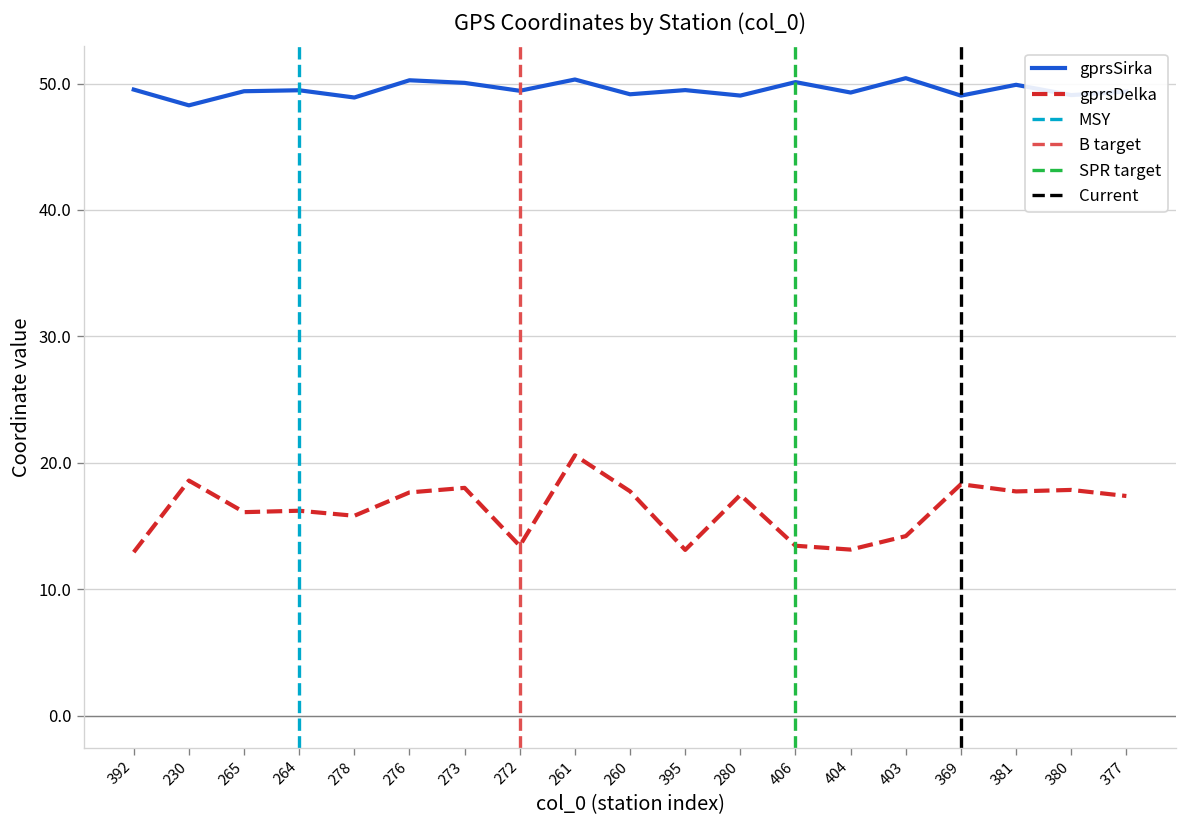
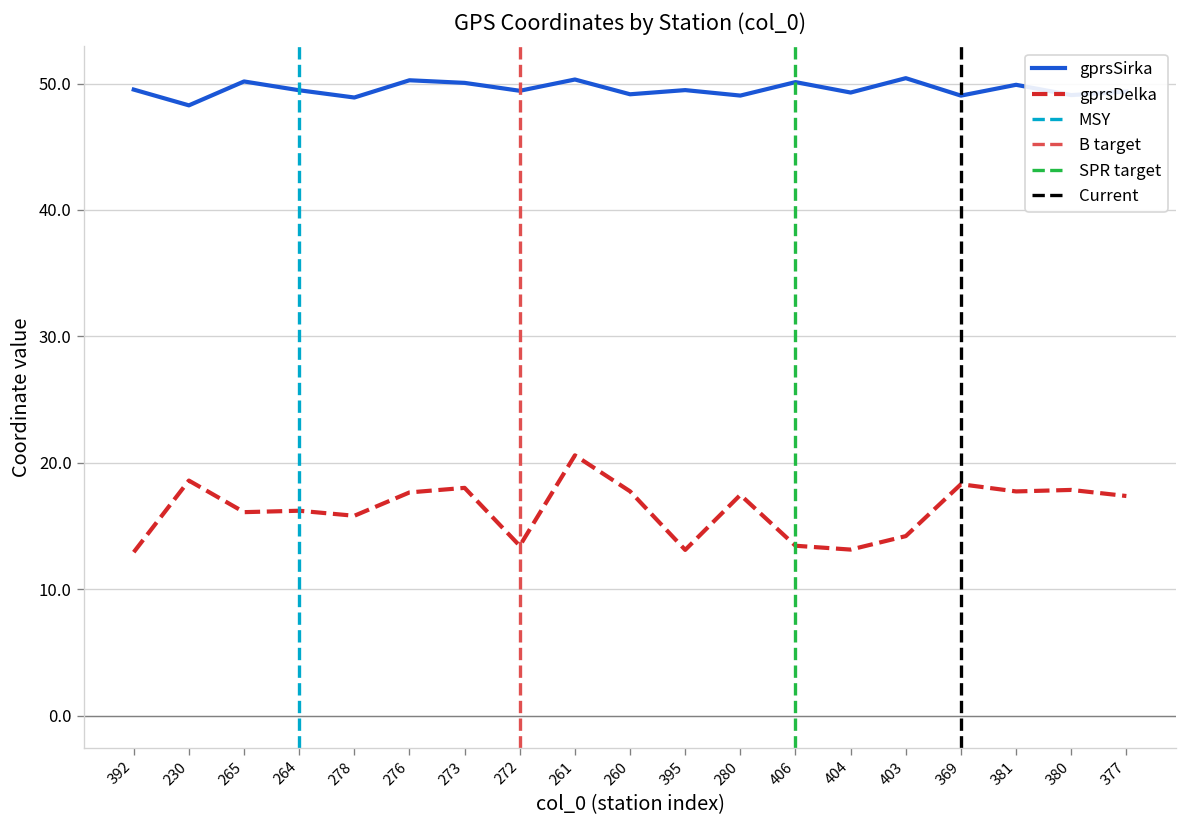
gprsSirka, 265: 49.4 -> 50.2
